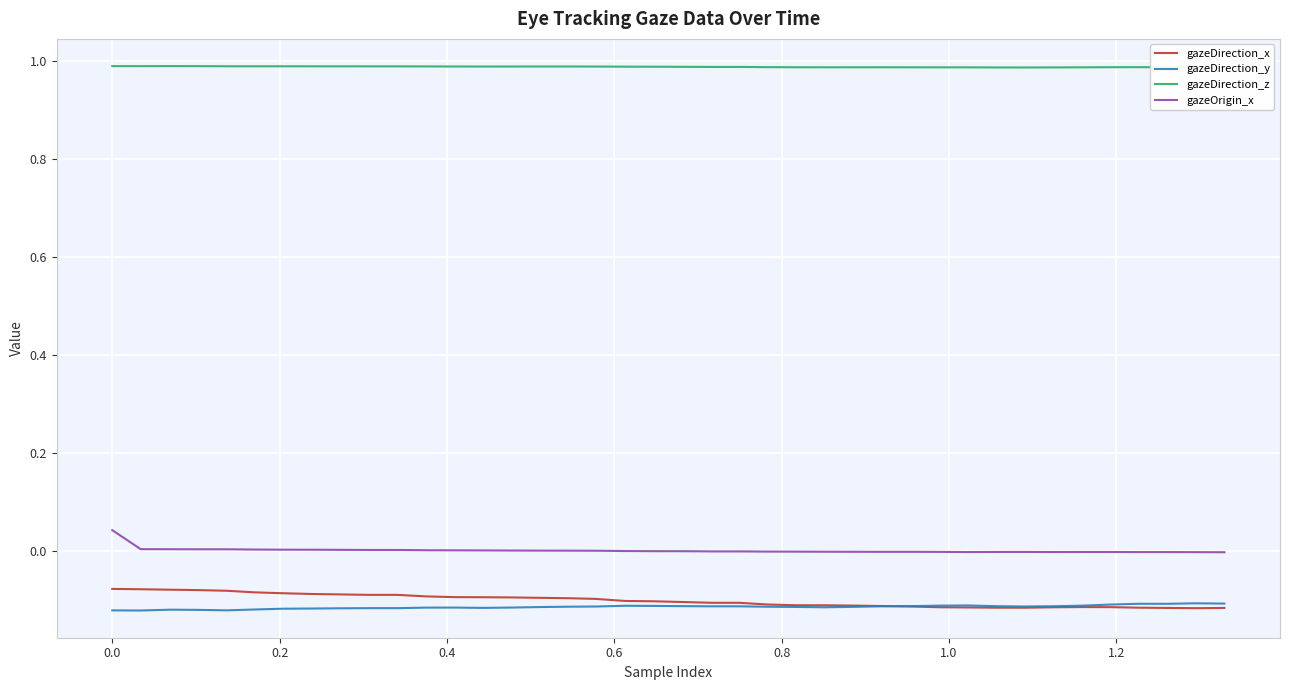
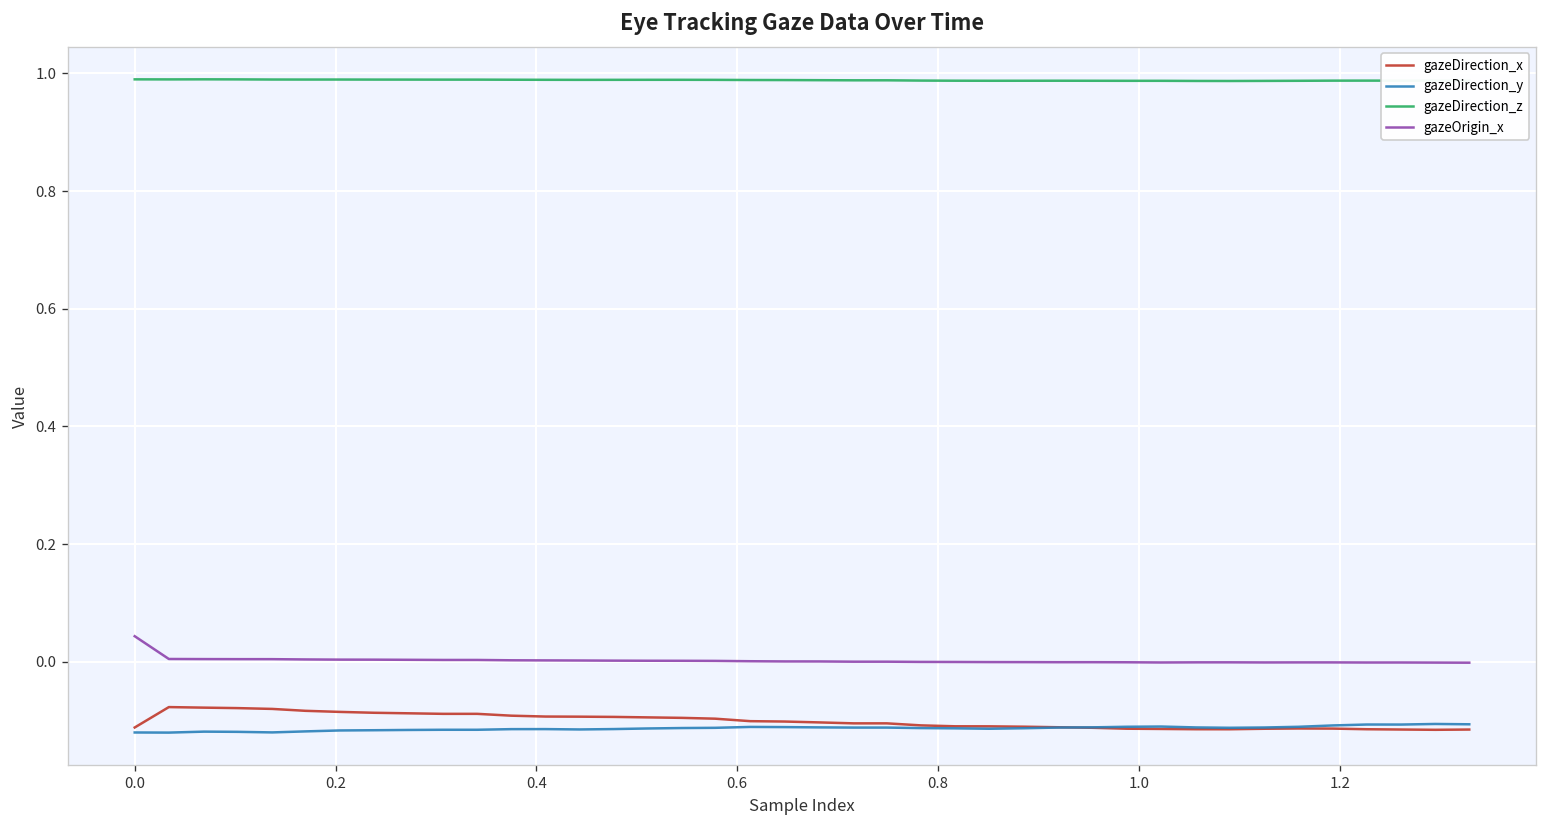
gazeDirection_x, 0.0: -0.08 -> -0.11
